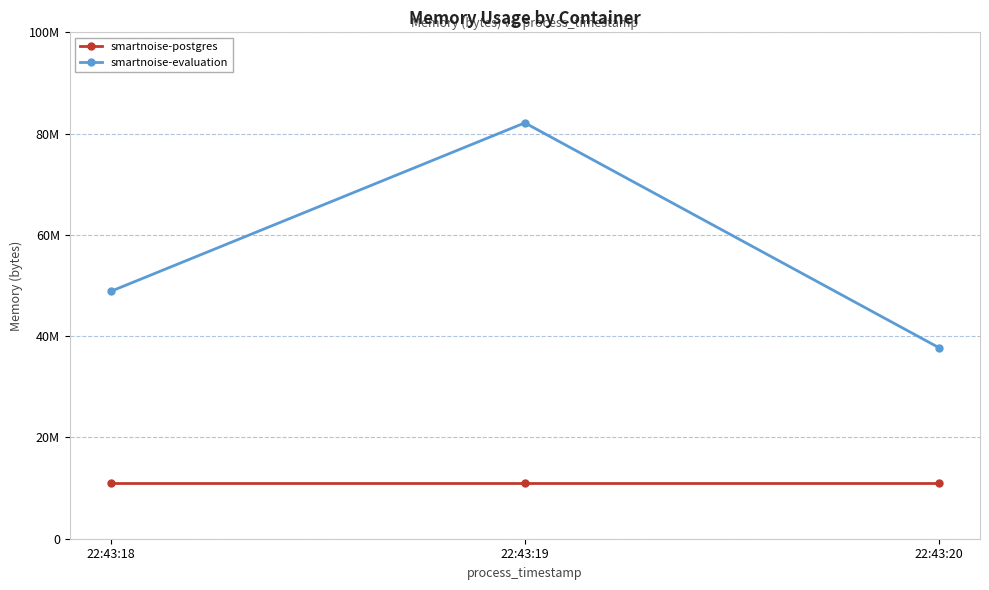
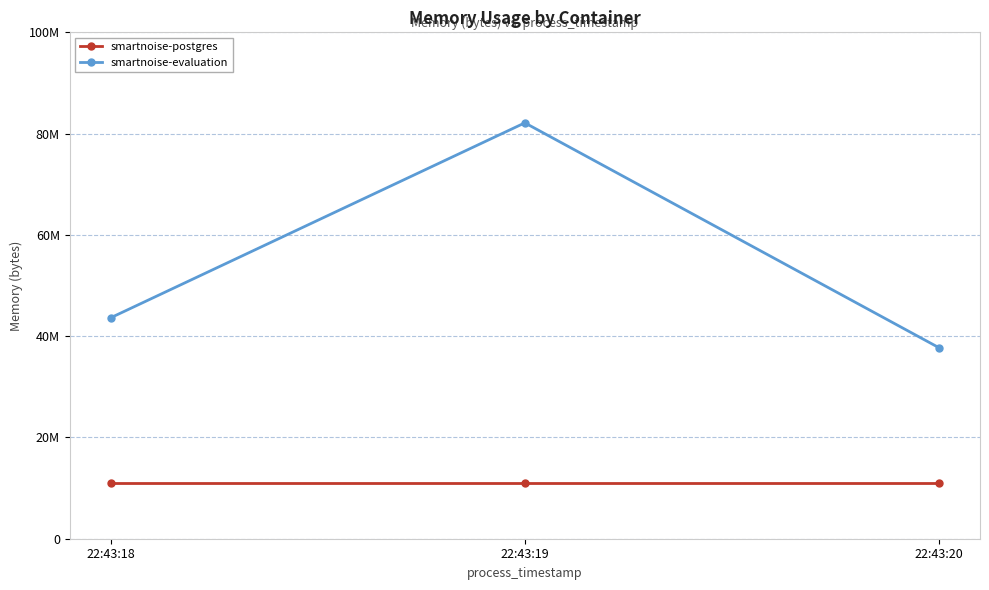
smartnoise-evaluation, 22:43:18: 49000000 -> 44000000
